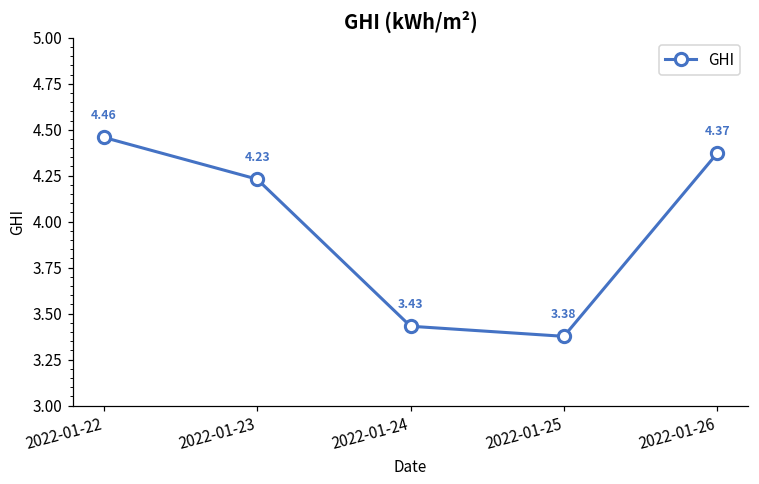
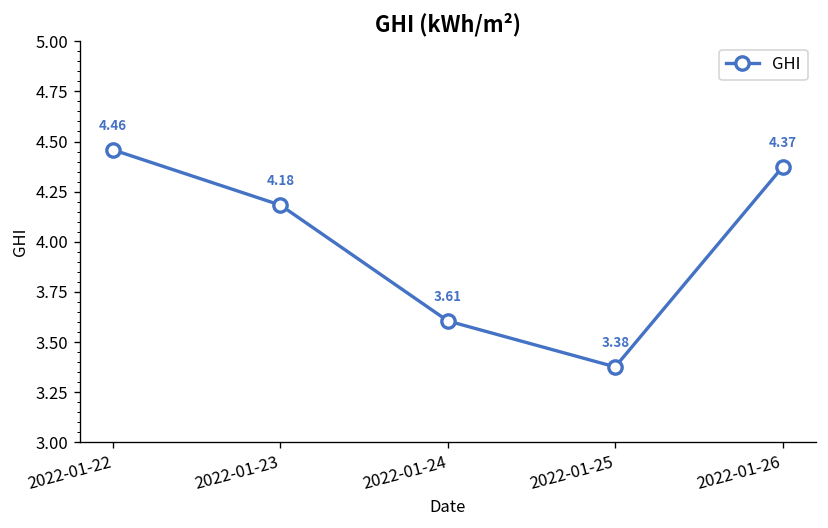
2022-01-23: 4.23 -> 4.18
2022-01-24: 3.43 -> 3.61
